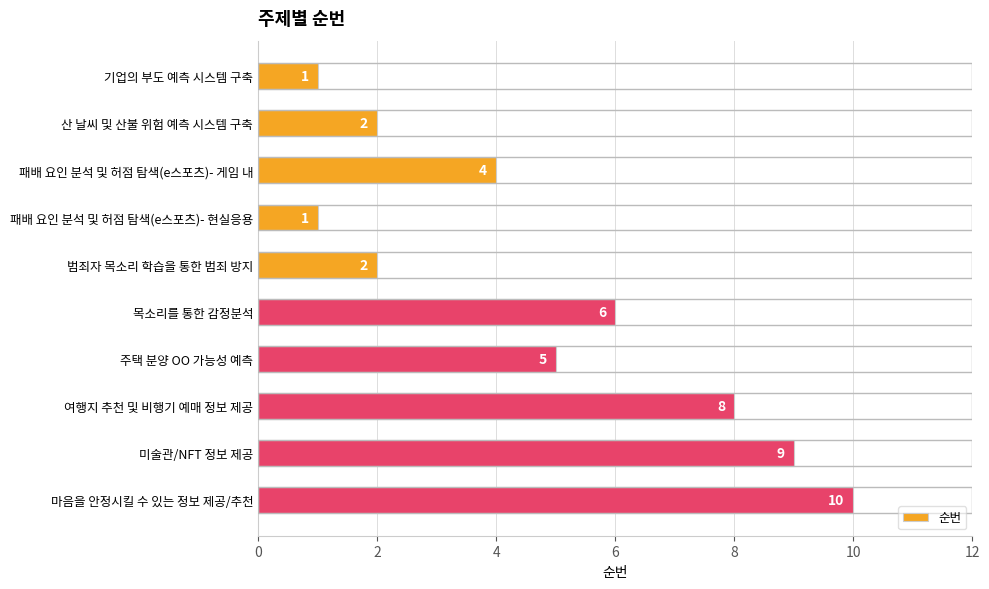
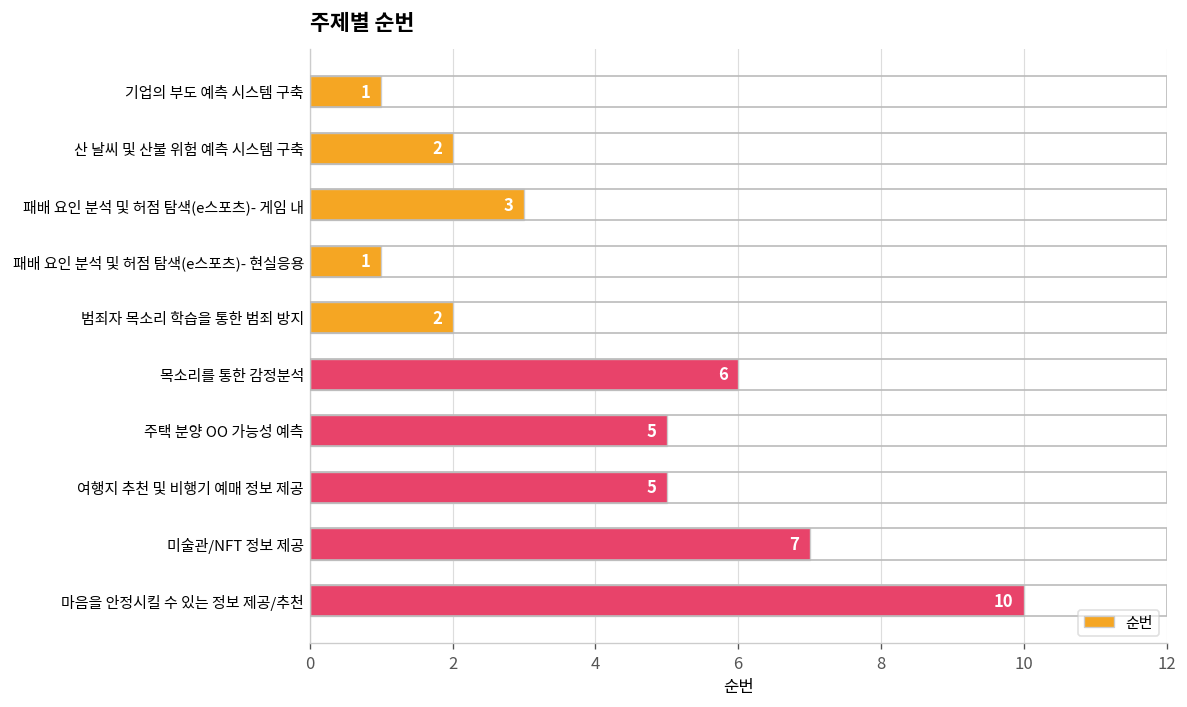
패배 요인 분석 및 허점 탐색(e스포츠)- 게임 내: 4 -> 3
여행지 추천 및 비행기 예매 정보 제공: 8 -> 5
미술관/NFT 정보 제공: 9 -> 7
